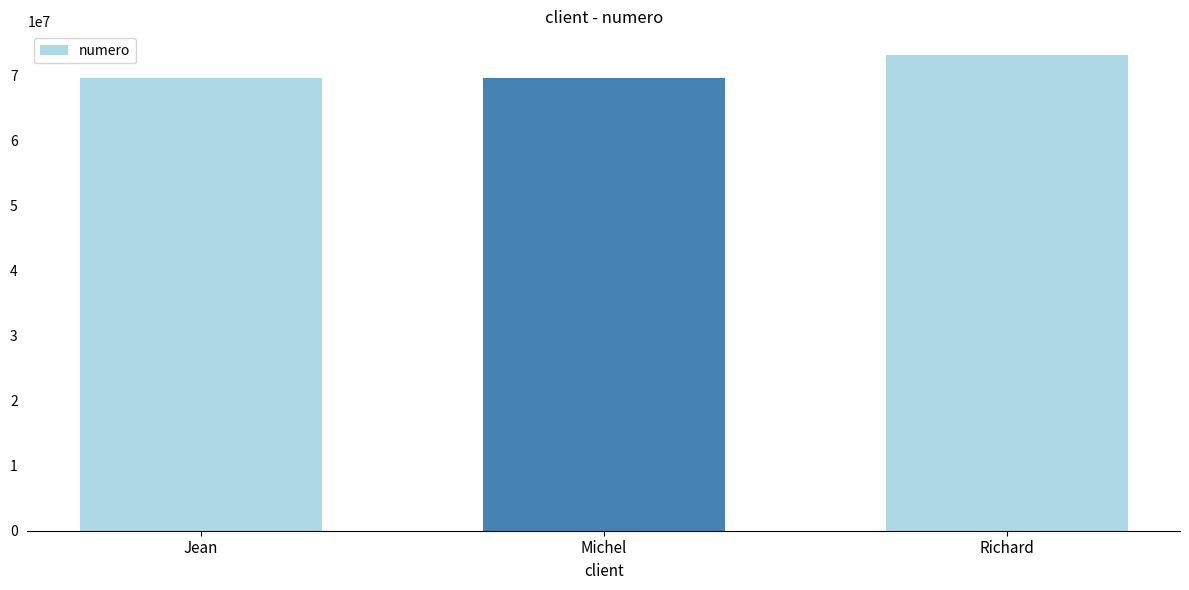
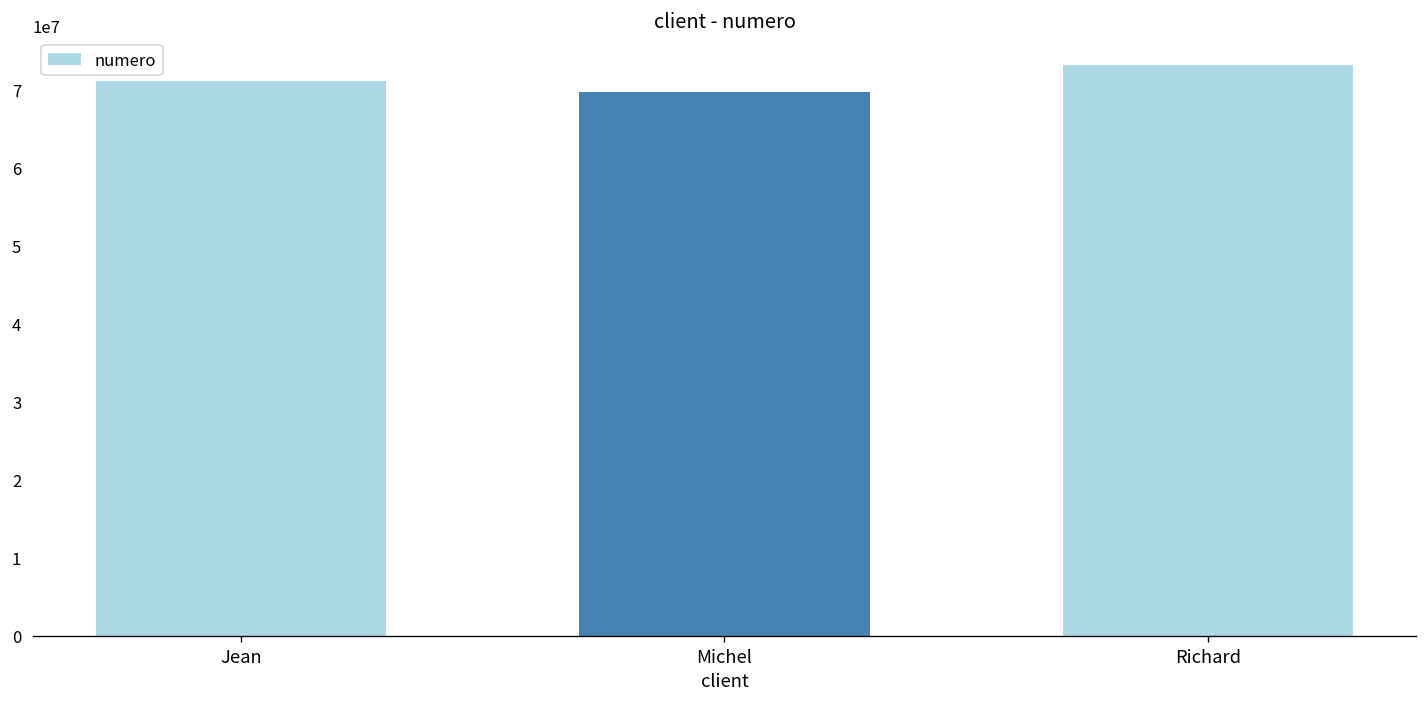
Jean: 69000000 -> 71000000
